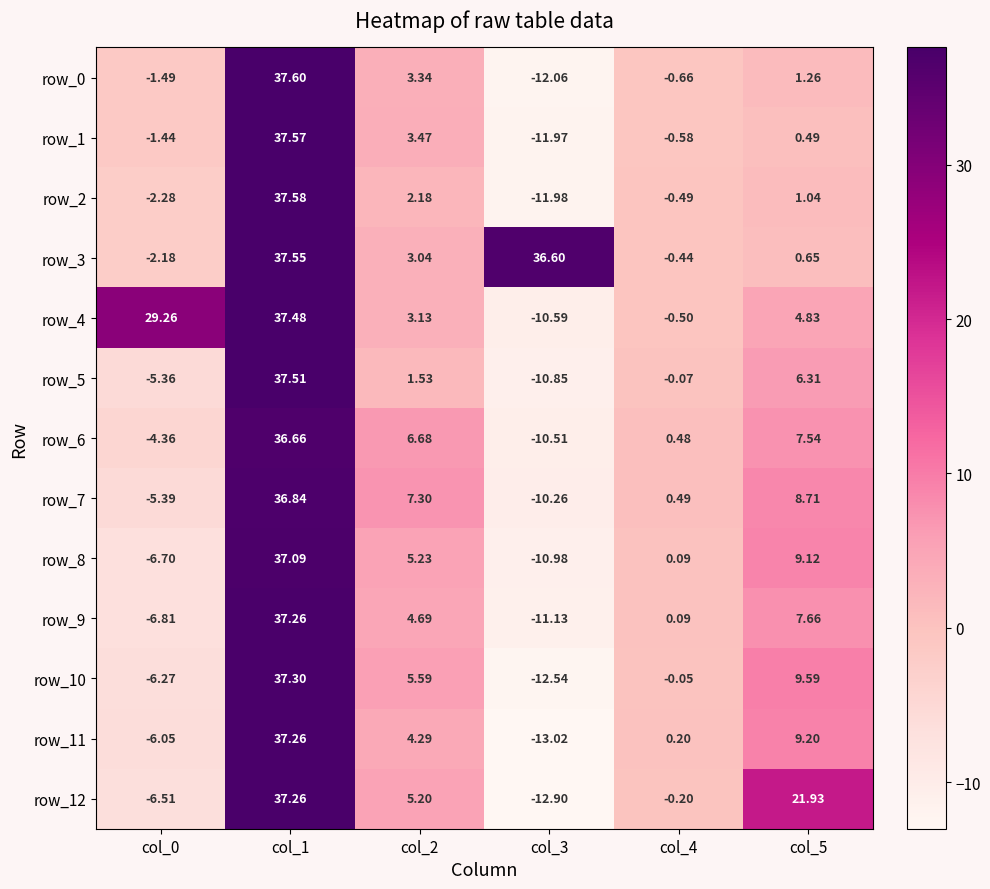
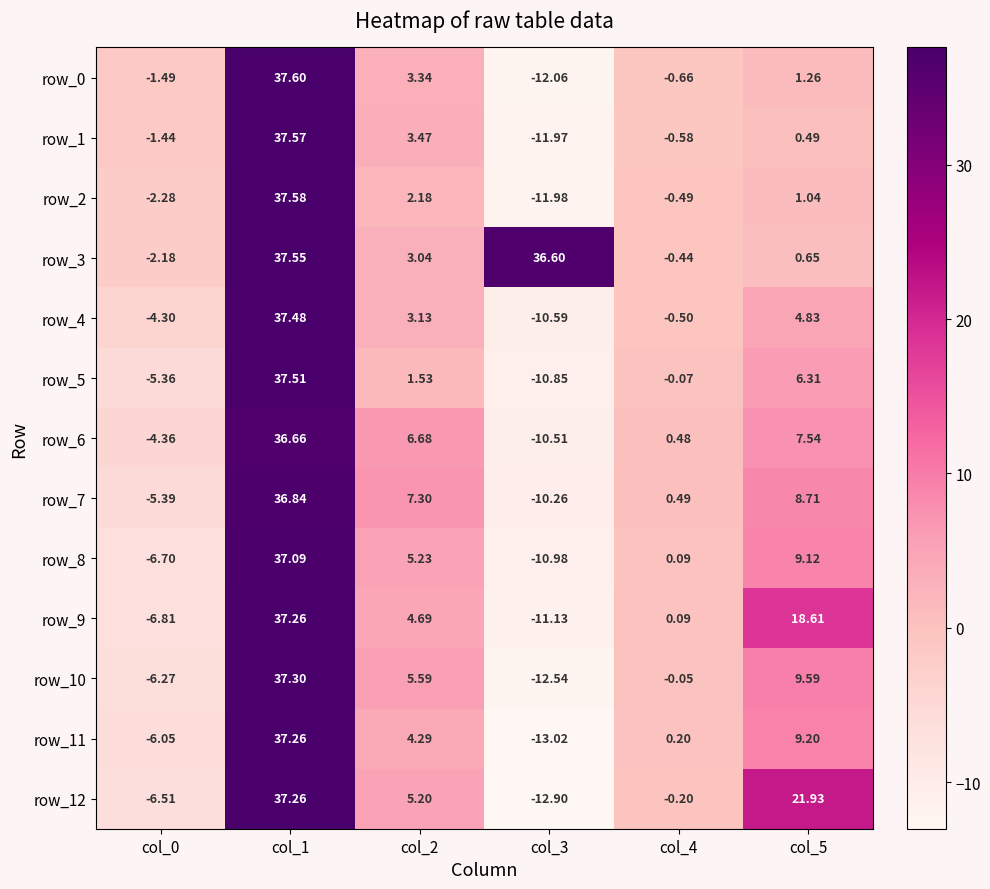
row_4, col_0: 29.26 -> -4.30
row_9, col_5: 7.66 -> 18.61
